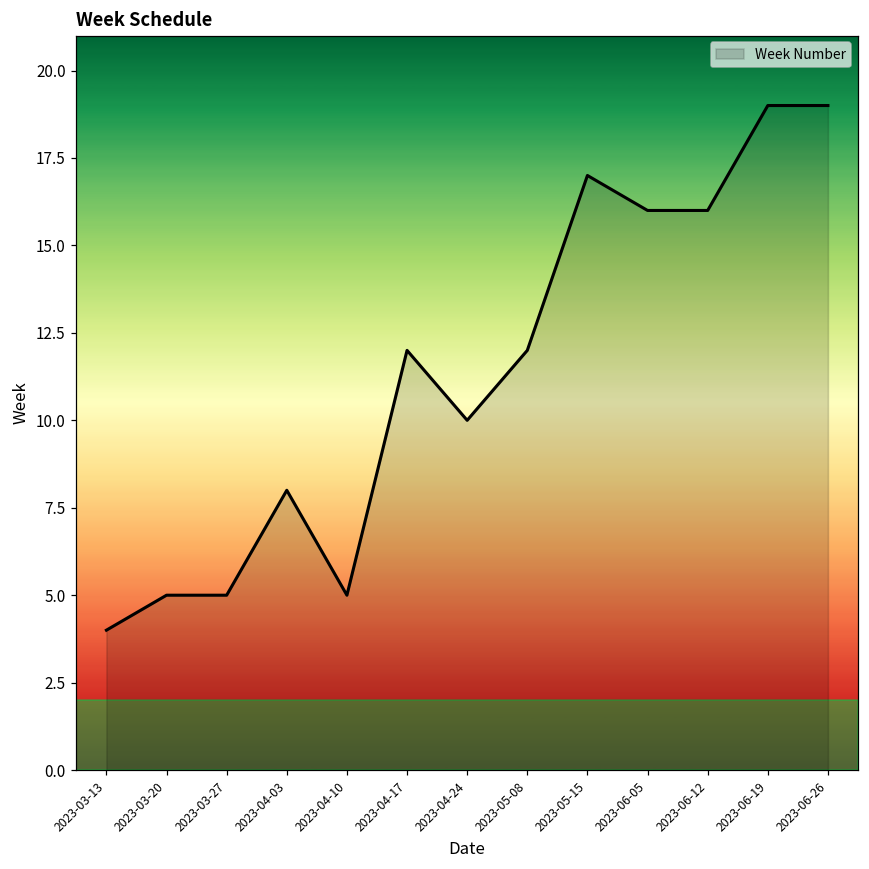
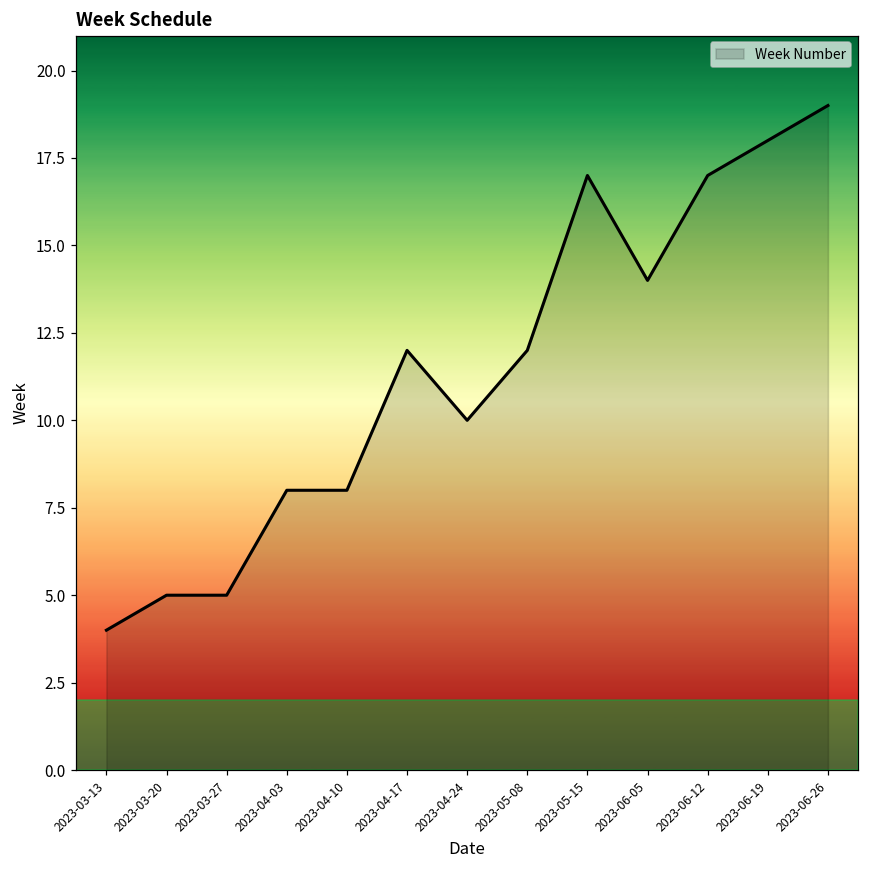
2023-04-10: 5 -> 8
2023-06-05: 16 -> 14
2023-06-12: 16 -> 17
2023-06-19: 19 -> 18
